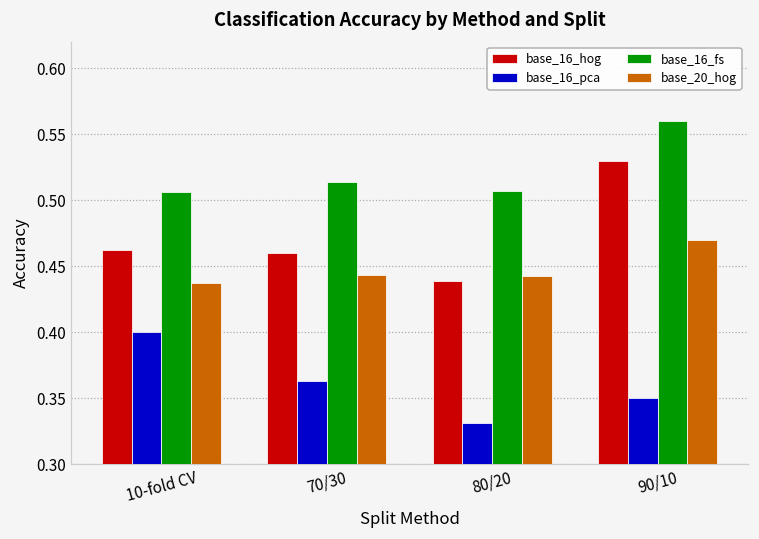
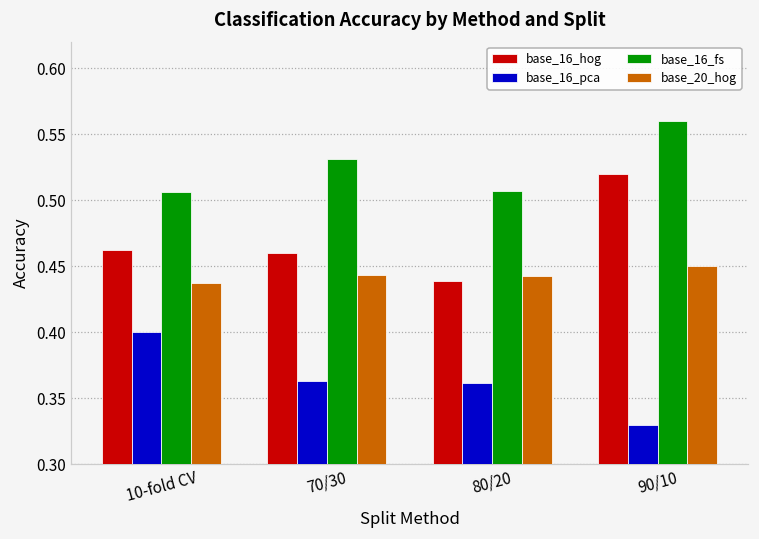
base_16_fs, 70/30: 0.513 -> 0.531
base_16_pca, 80/20: 0.332 -> 0.362
base_16_hog, 90/10: 0.53 -> 0.52
base_16_pca, 90/10: 0.35 -> 0.33
base_20_hog, 90/10: 0.47 -> 0.45
